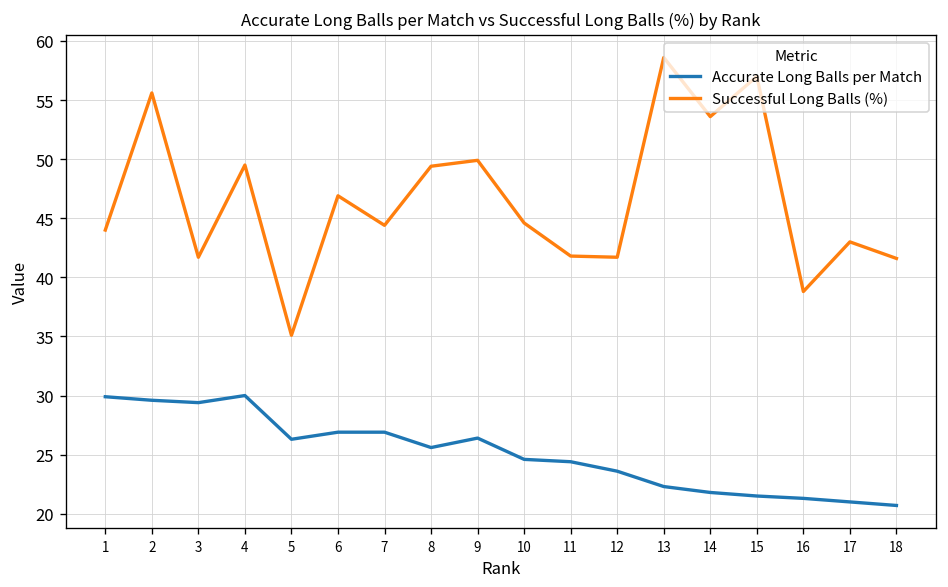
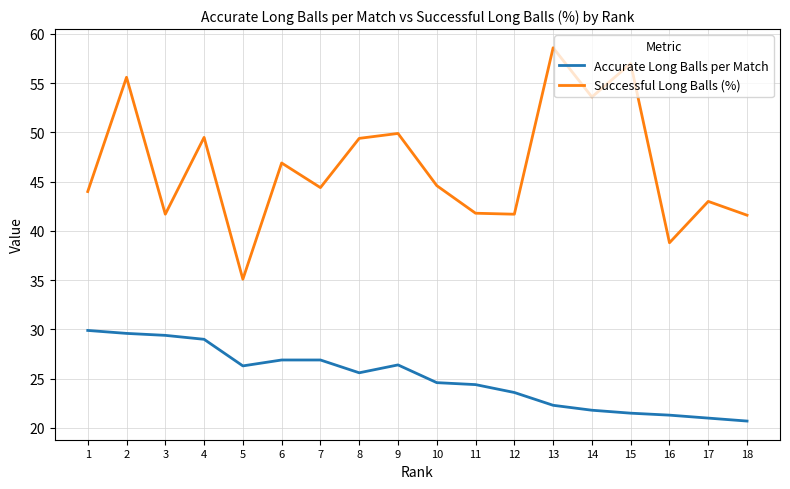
Accurate Long Balls per Match, 4: 30 -> 29
